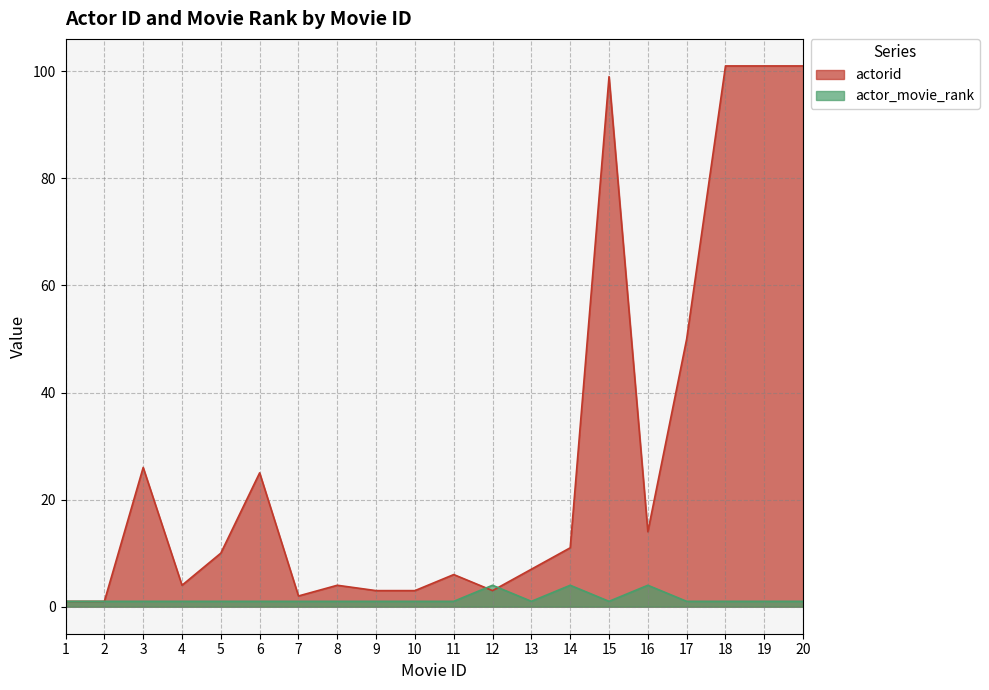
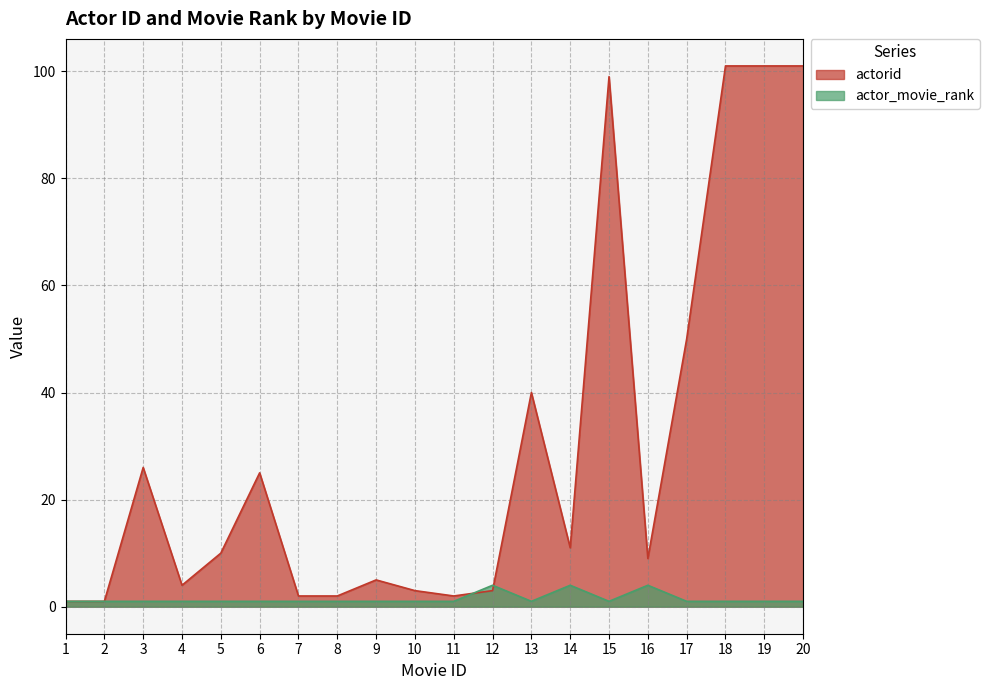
actorid, 8: 4 -> 2
actorid, 9: 3 -> 5
actorid, 11: 6 -> 2
actorid, 13: 7 -> 40
actorid, 16: 14 -> 9
